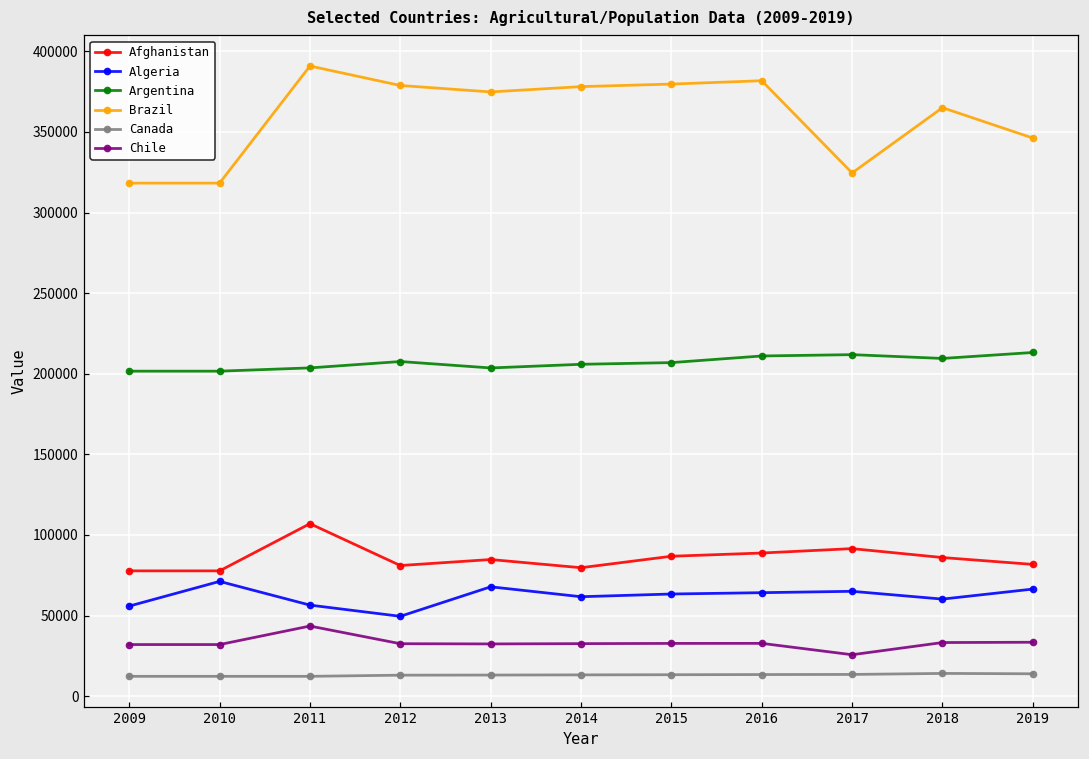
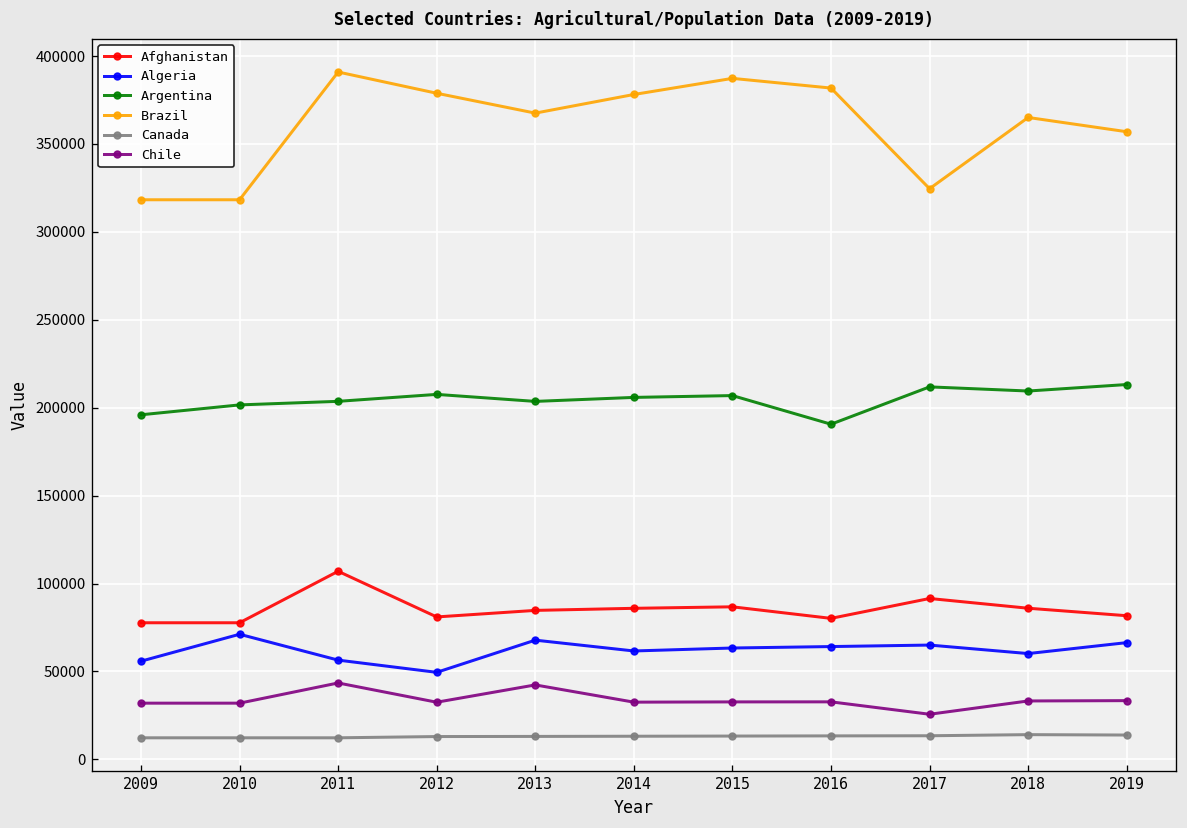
Argentina, 2009: 202000 -> 196000
Brazil, 2013: 375000 -> 368000
Chile, 2013: 32000 -> 42000
Afghanistan, 2014: 80000 -> 86000
Brazil, 2015: 380000 -> 387000
Afghanistan, 2016: 89000 -> 80000
Argentina, 2016: 211000 -> 191000
Brazil, 2019: 346000 -> 357000
